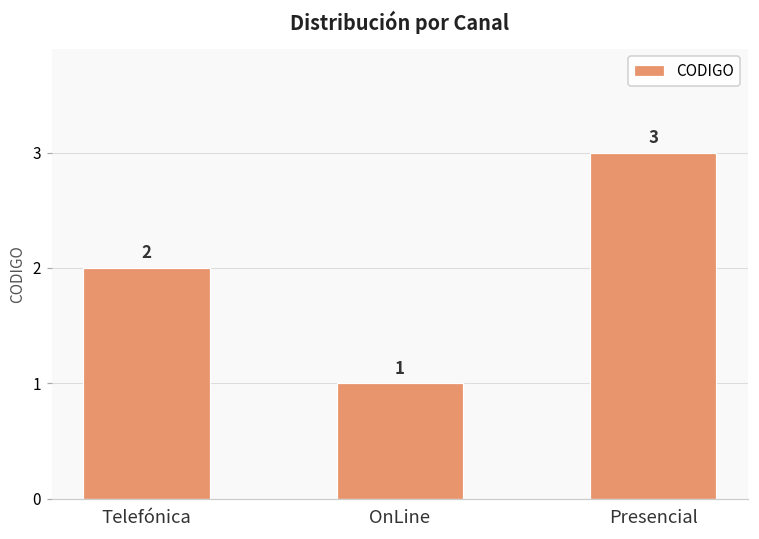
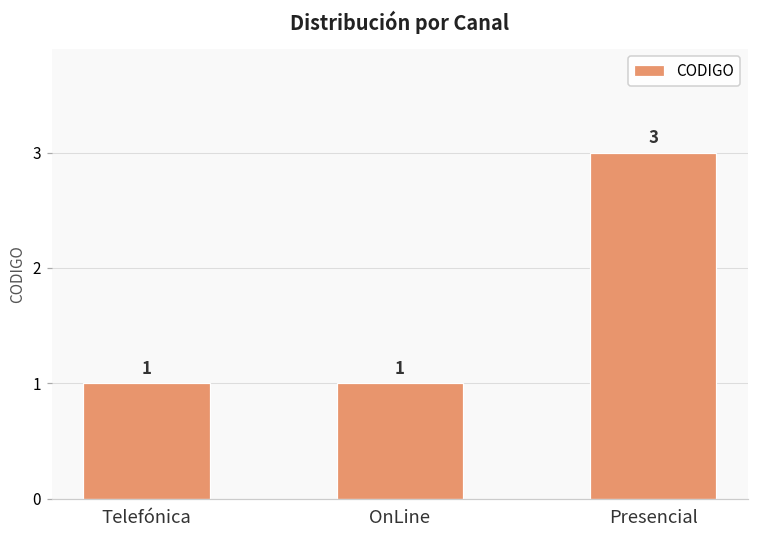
Telefónica: 2 -> 1
